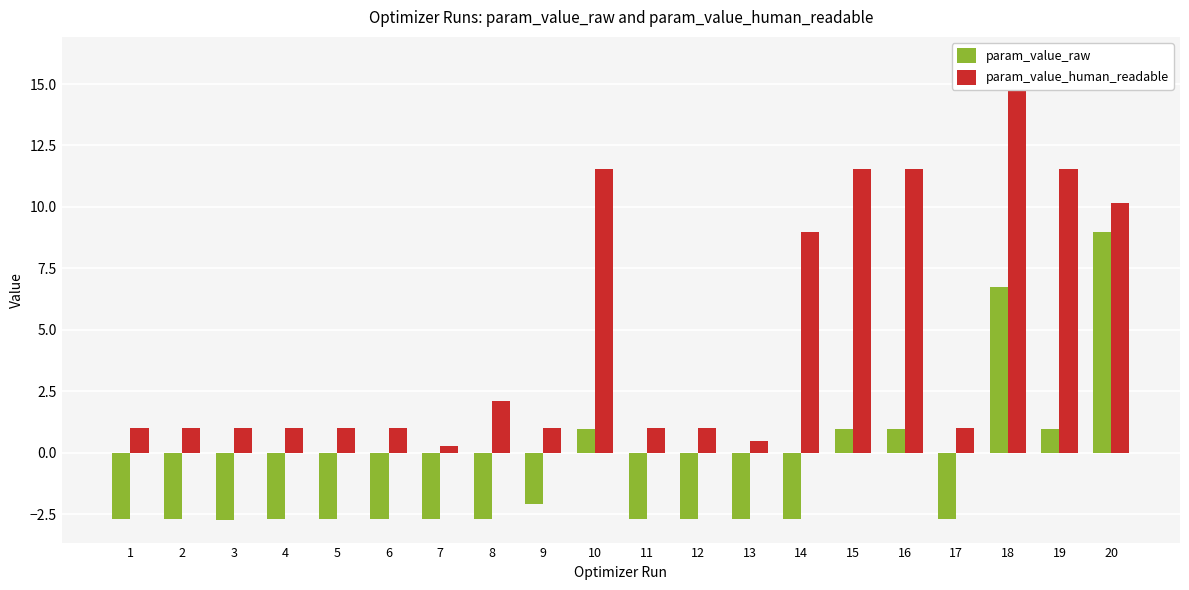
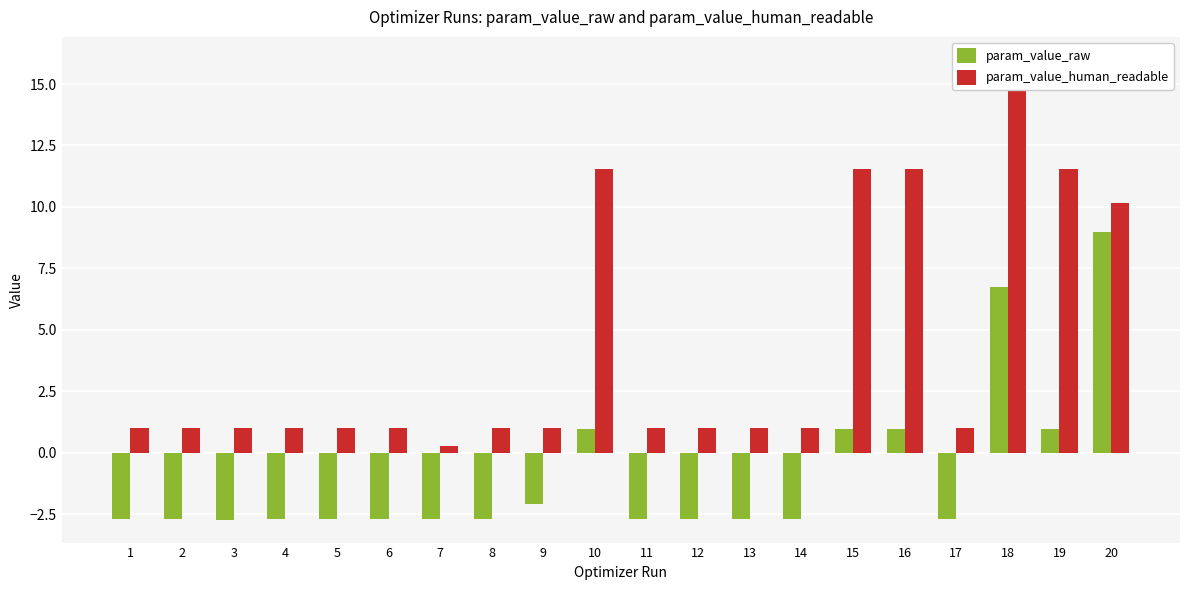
param_value_human_readable, 8: 2.1 -> 1.0
param_value_human_readable, 13: 0.5 -> 1.0
param_value_human_readable, 14: 9.0 -> 1.0
